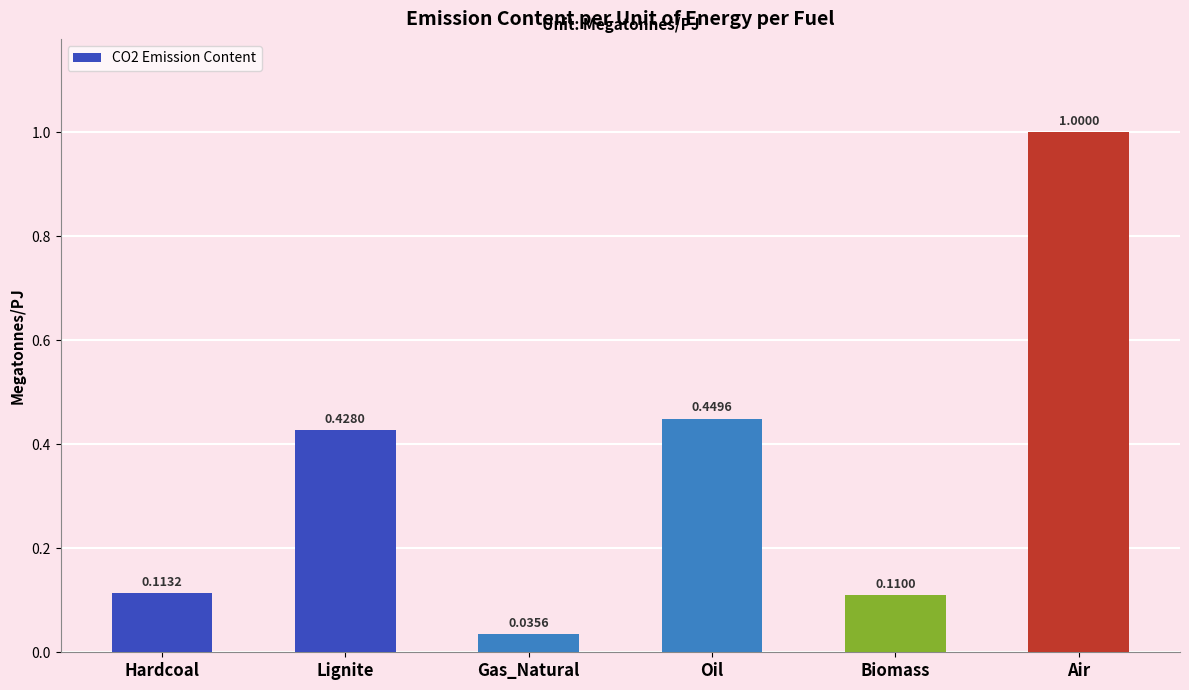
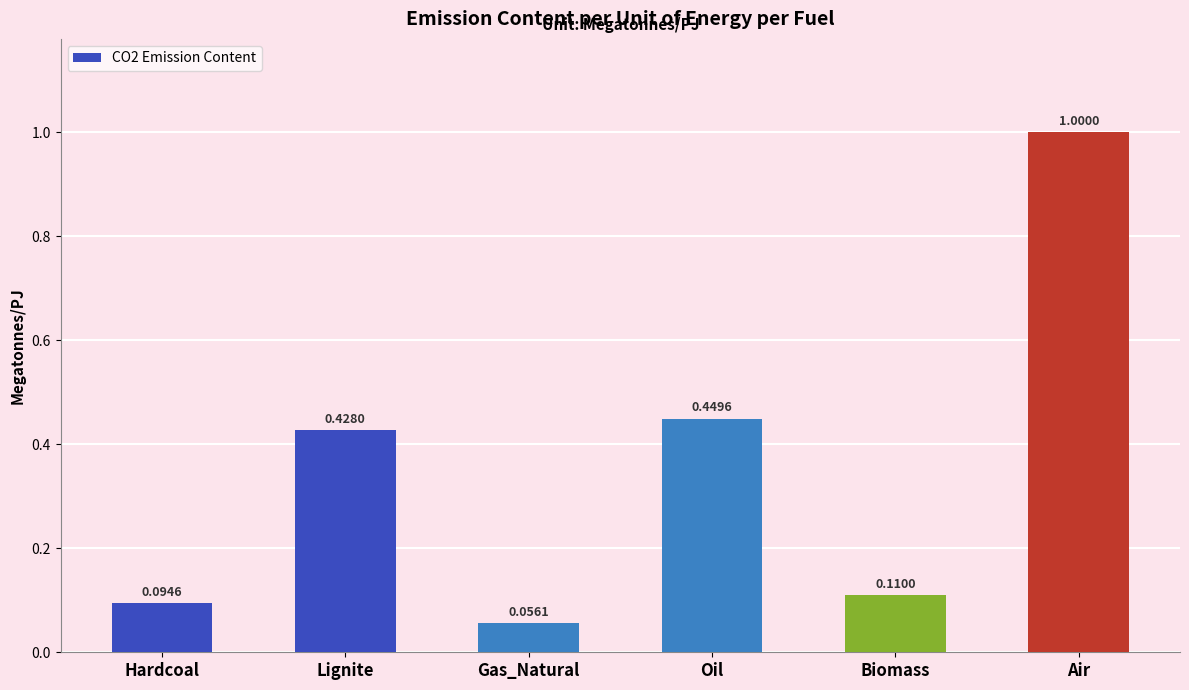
Hardcoal: 0.1132 -> 0.0946
Gas_Natural: 0.0356 -> 0.0561
